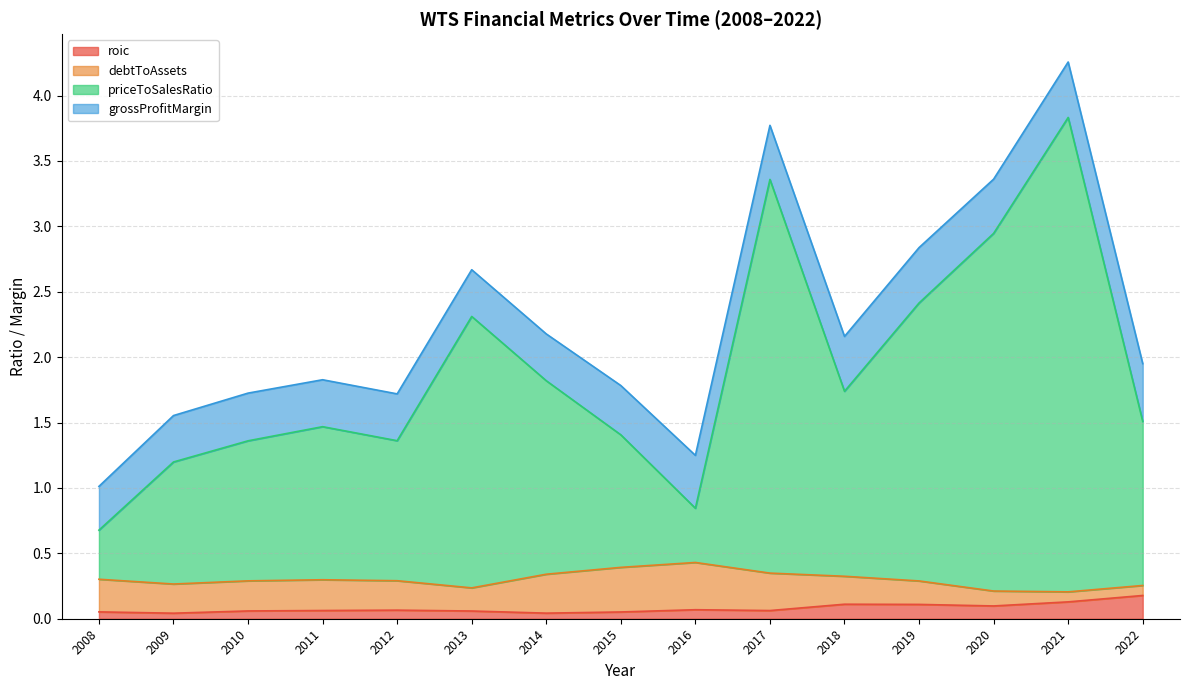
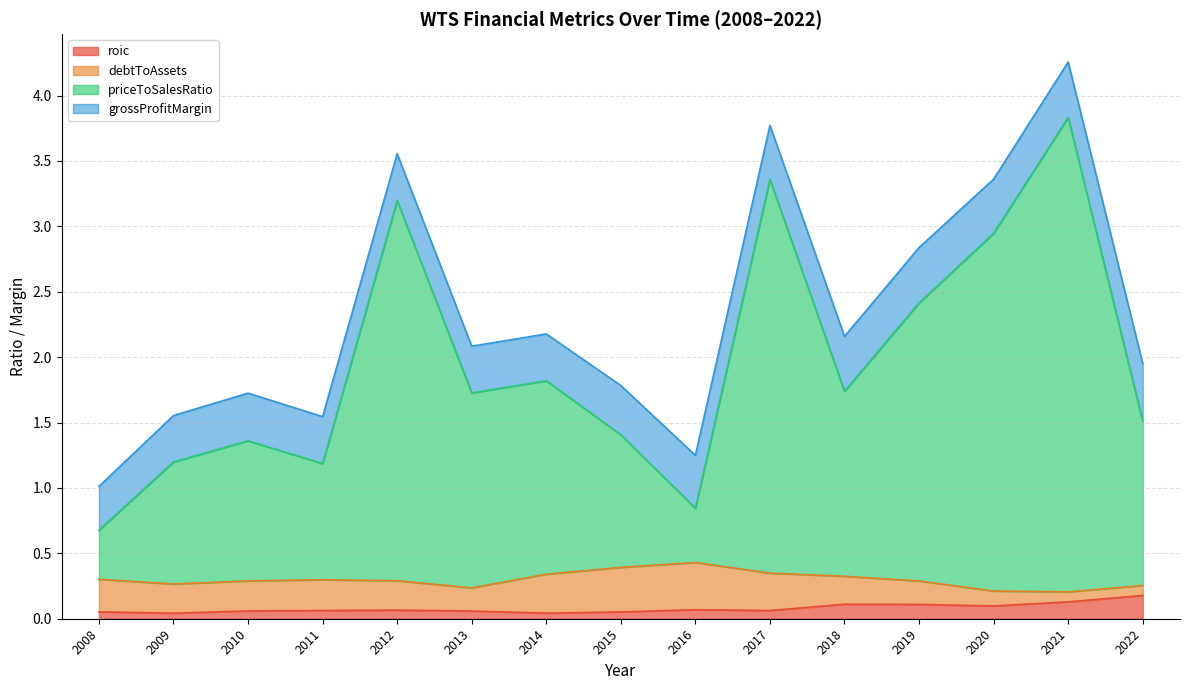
priceToSalesRatio, 2011: 1.17 -> 0.89
priceToSalesRatio, 2012: 1.07 -> 2.91
priceToSalesRatio, 2013: 2.08 -> 1.49
